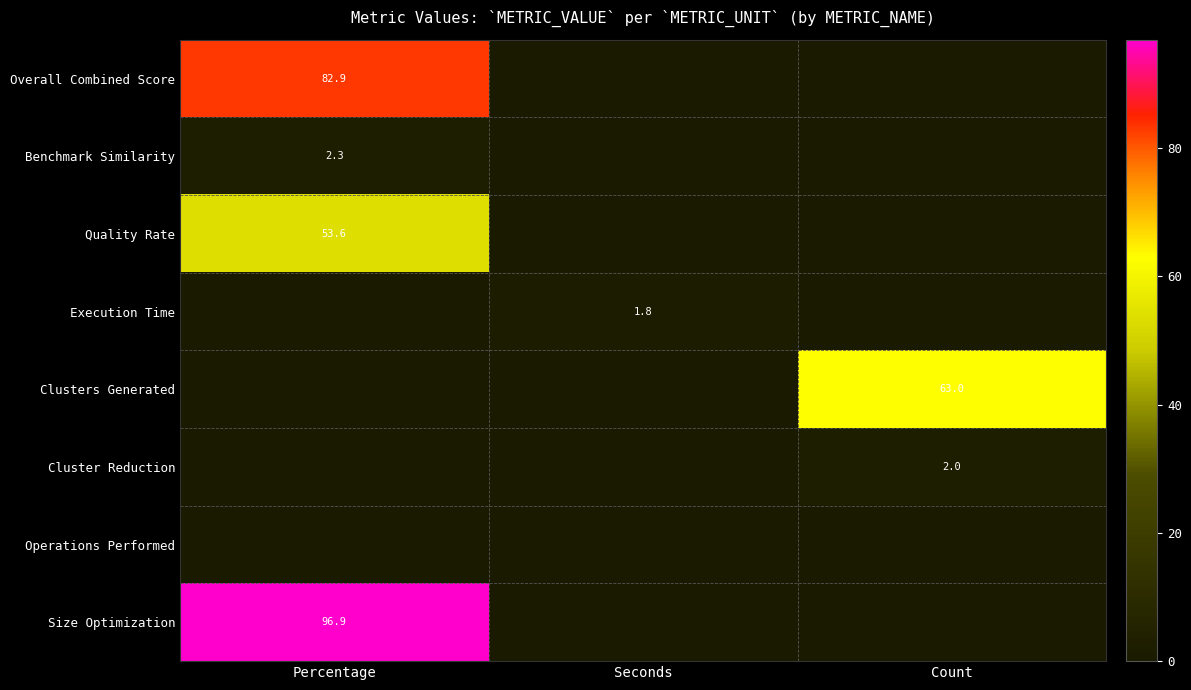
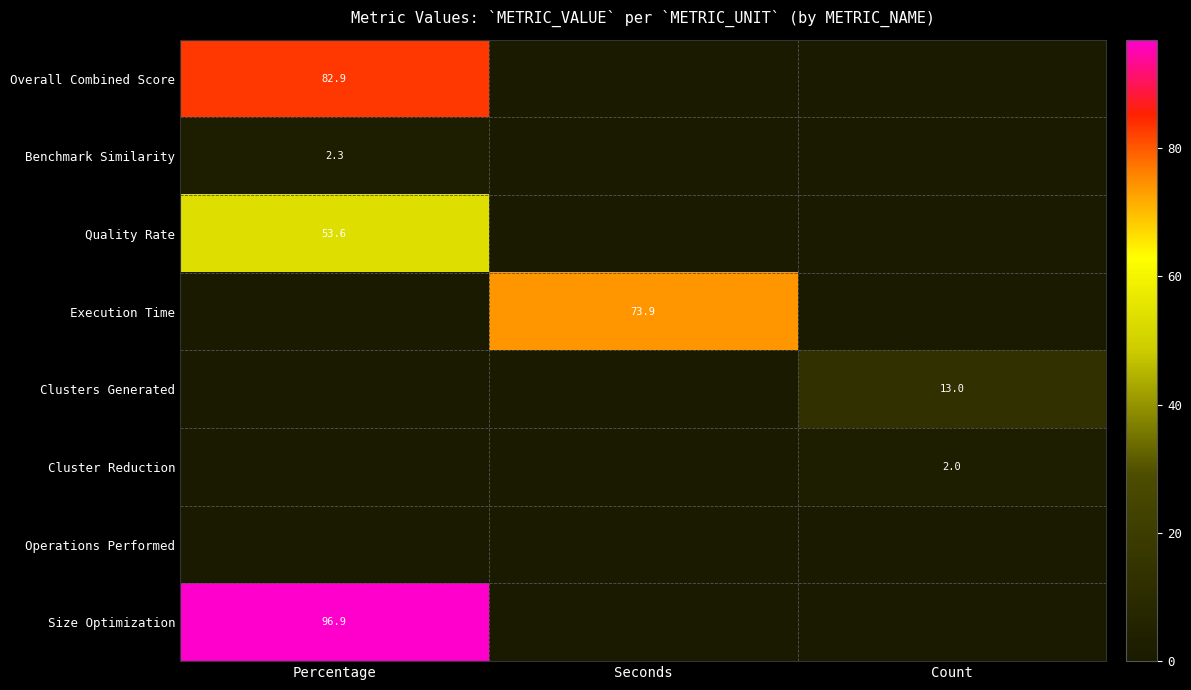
Execution Time, Seconds: 1.8 -> 73.9
Clusters Generated, Count: 63.0 -> 13.0
